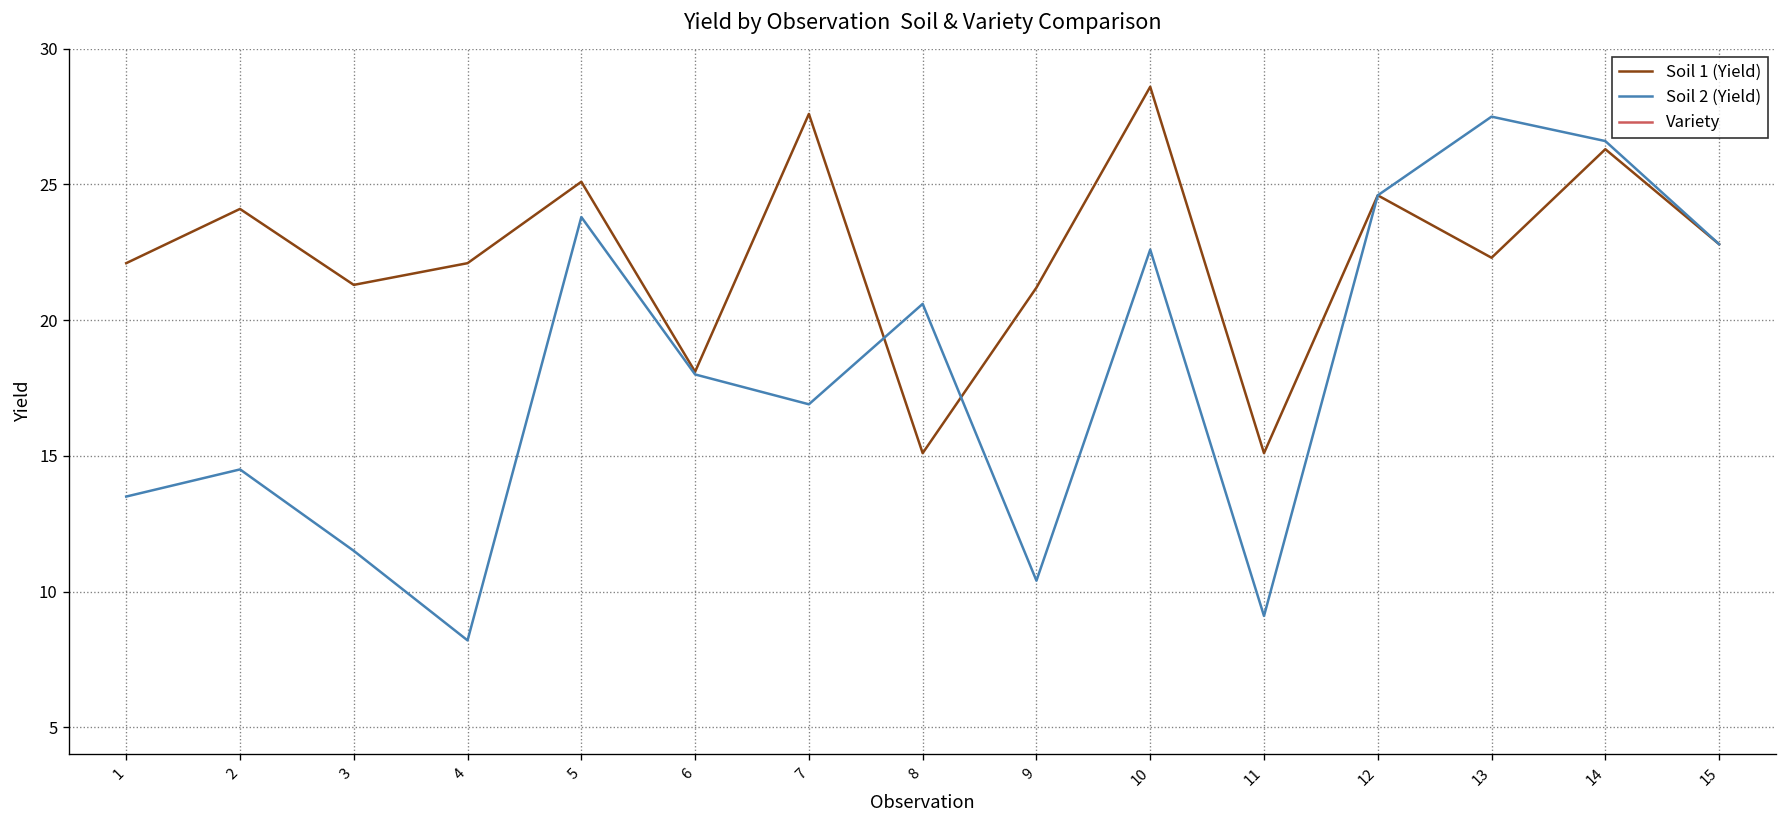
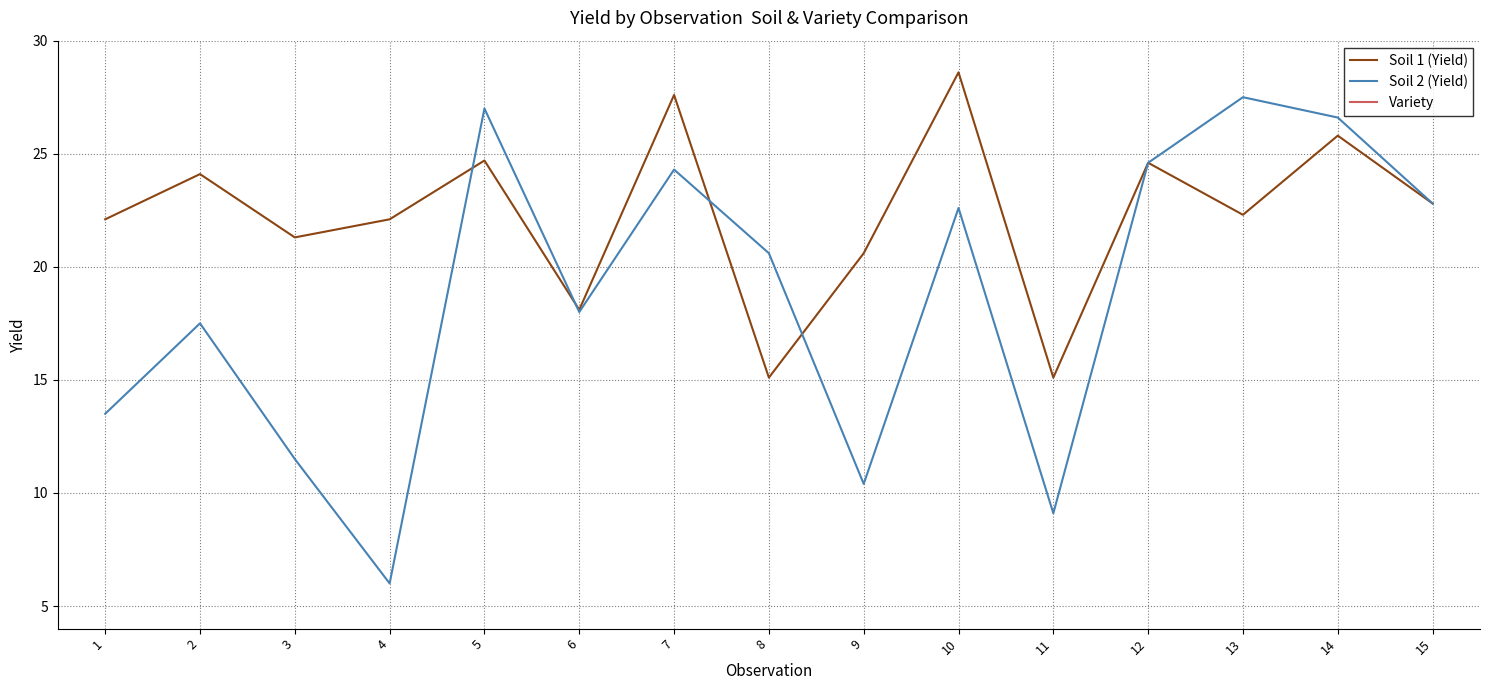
Soil 2 (Yield), 2: 14.5 -> 17.5
Soil 2 (Yield), 4: 8.2 -> 6.0
Soil 1 (Yield), 5: 25.1 -> 24.7
Soil 2 (Yield), 5: 23.8 -> 27.0
Soil 2 (Yield), 7: 16.9 -> 24.3
Soil 1 (Yield), 9: 21.2 -> 20.6
Soil 1 (Yield), 14: 26.3 -> 25.8
